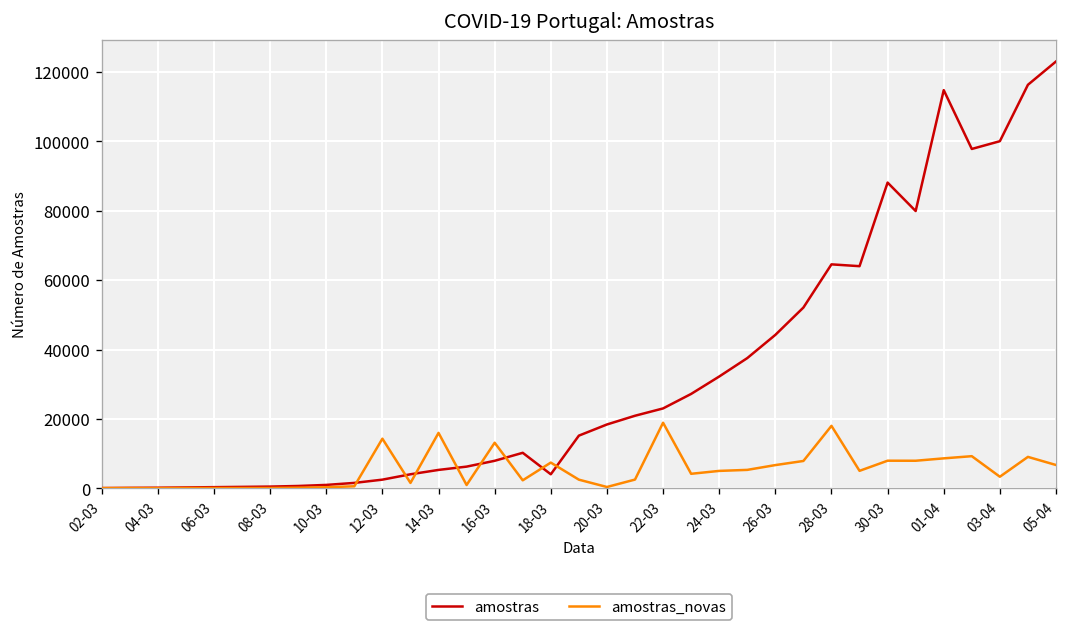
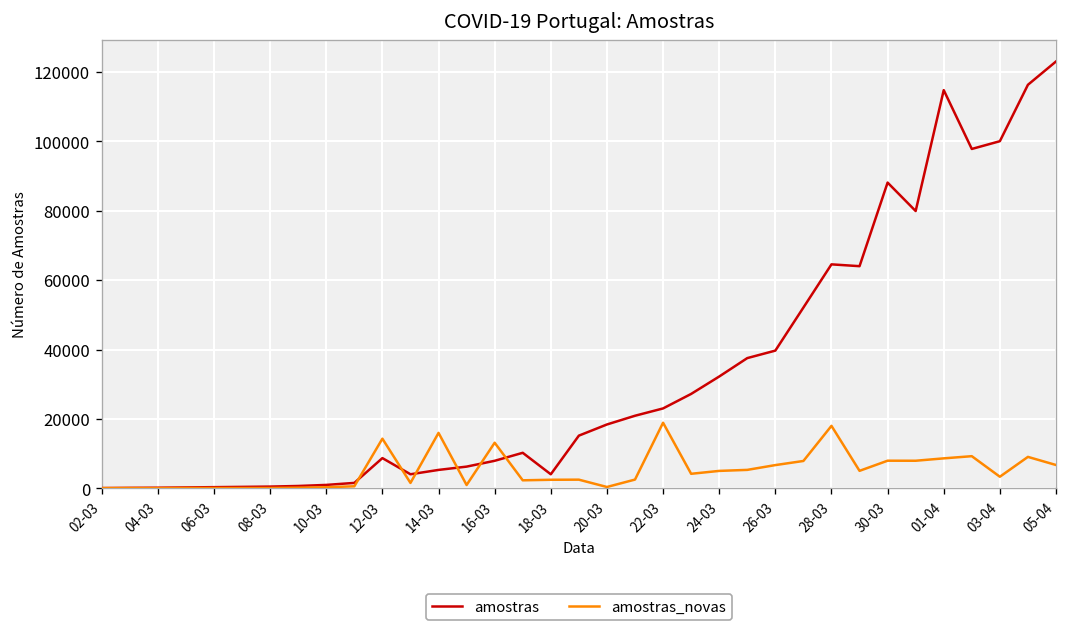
amostras, 12-03: 2000 -> 9000
amostras_novas, 18-03: 7000 -> 2000
amostras, 26-03: 44000 -> 40000
